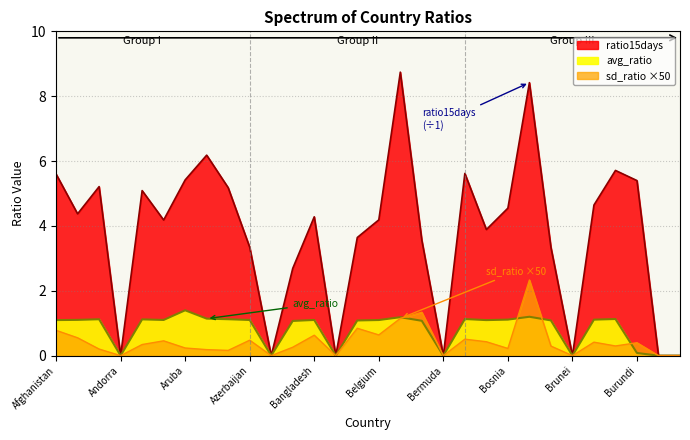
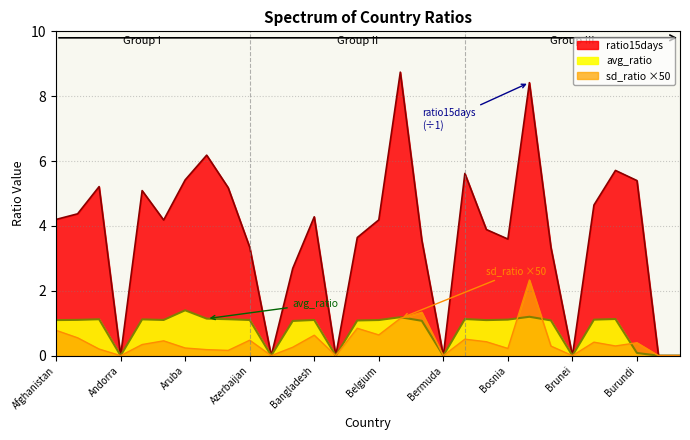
ratio15days, Afghanistan: 5.6 -> 4.2
ratio15days, Bosnia: 4.5 -> 3.6
